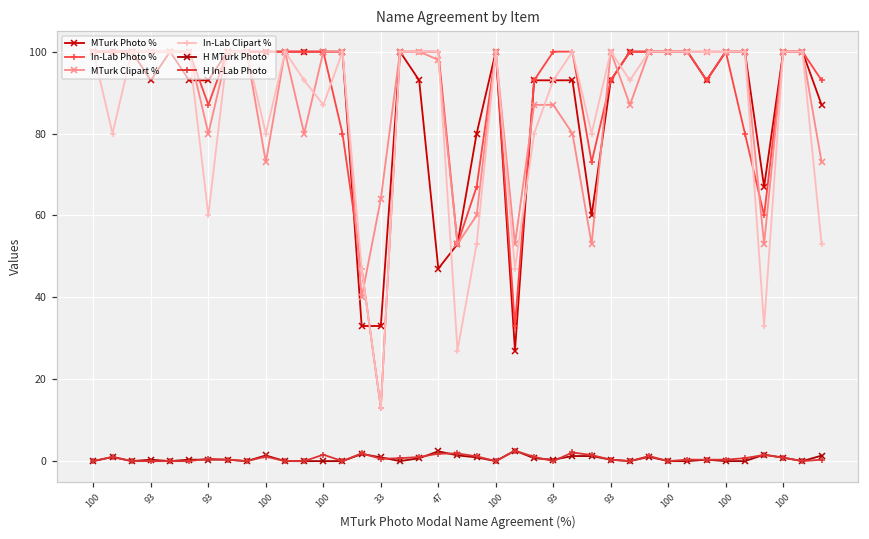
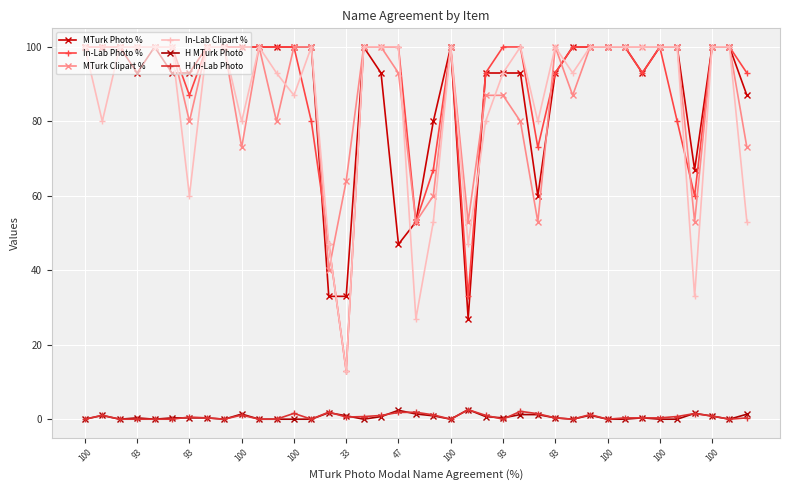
MTurk Clipart %, 47: 98 -> 93
